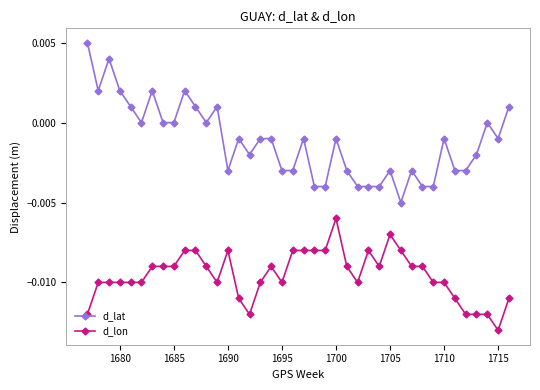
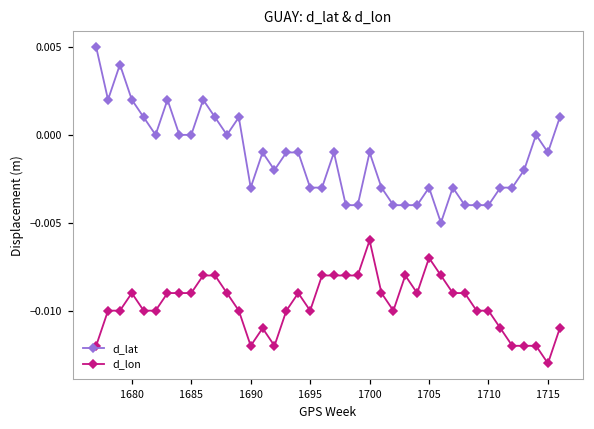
d_lon, 1680: -0.010 -> -0.009
d_lon, 1690: -0.008 -> -0.012
d_lat, 1710: -0.001 -> -0.004
